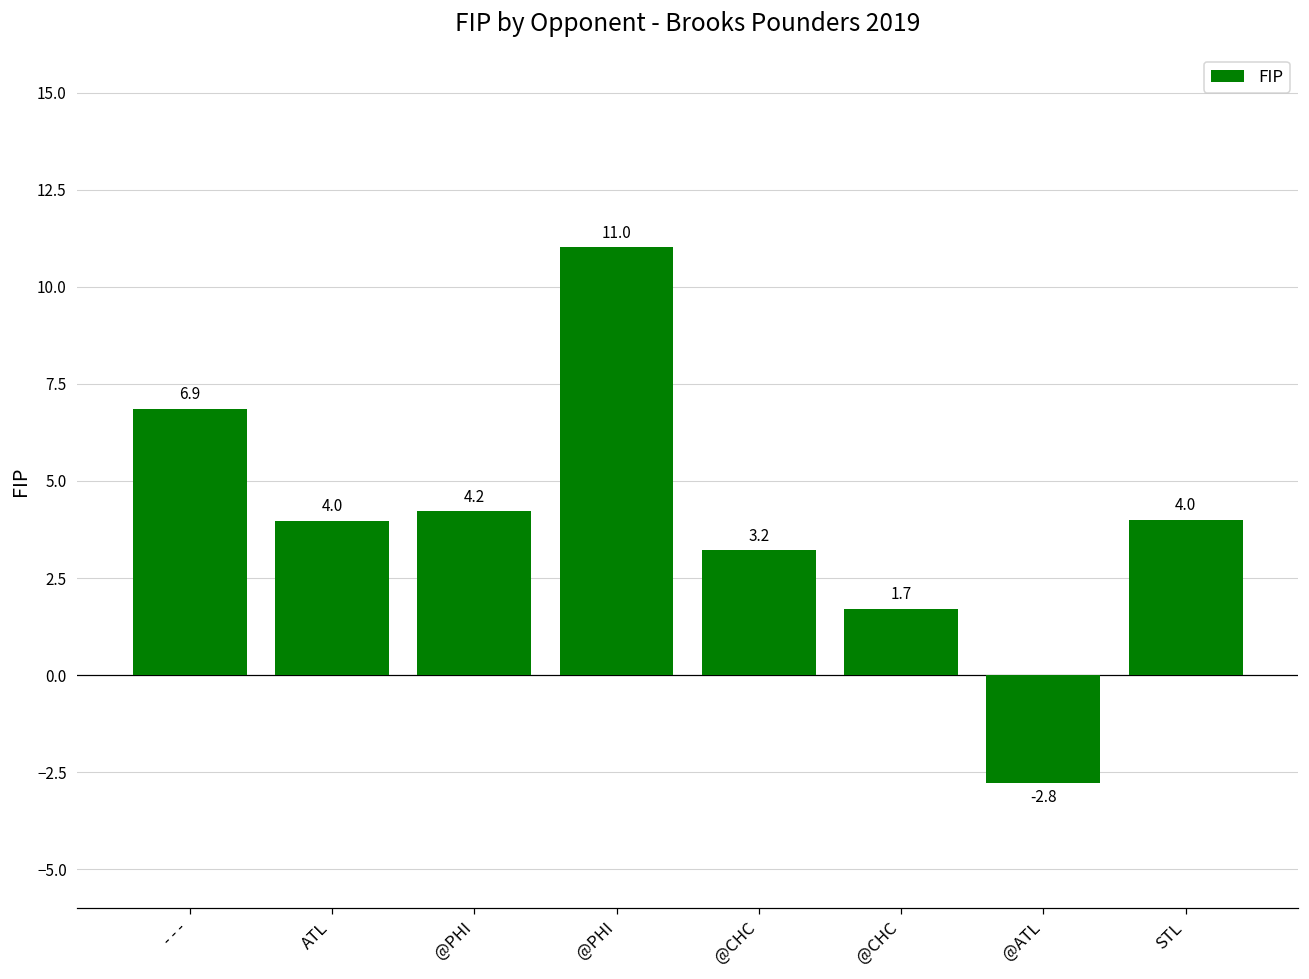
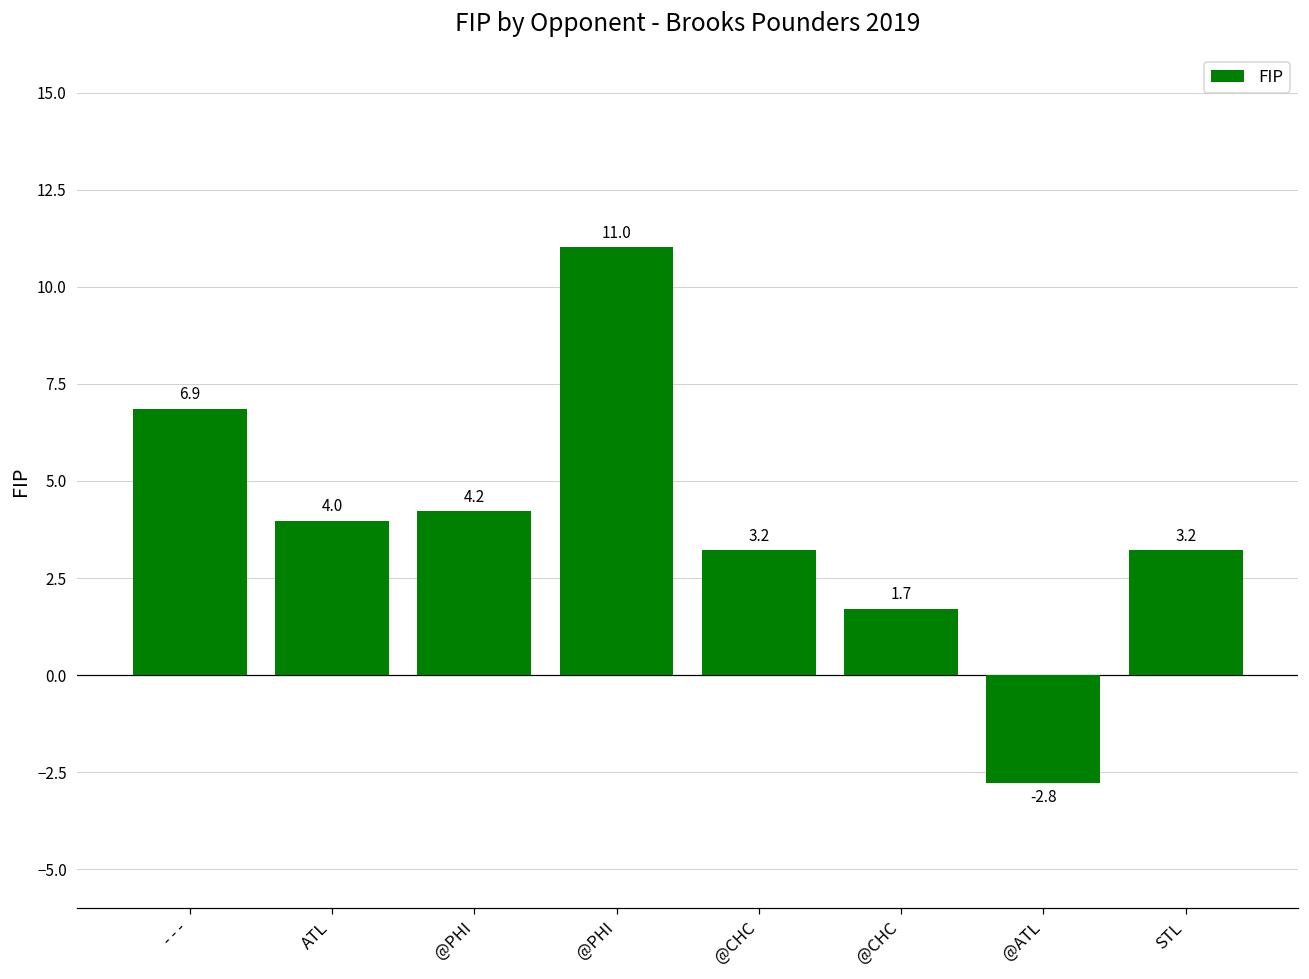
STL: 4.0 -> 3.2
